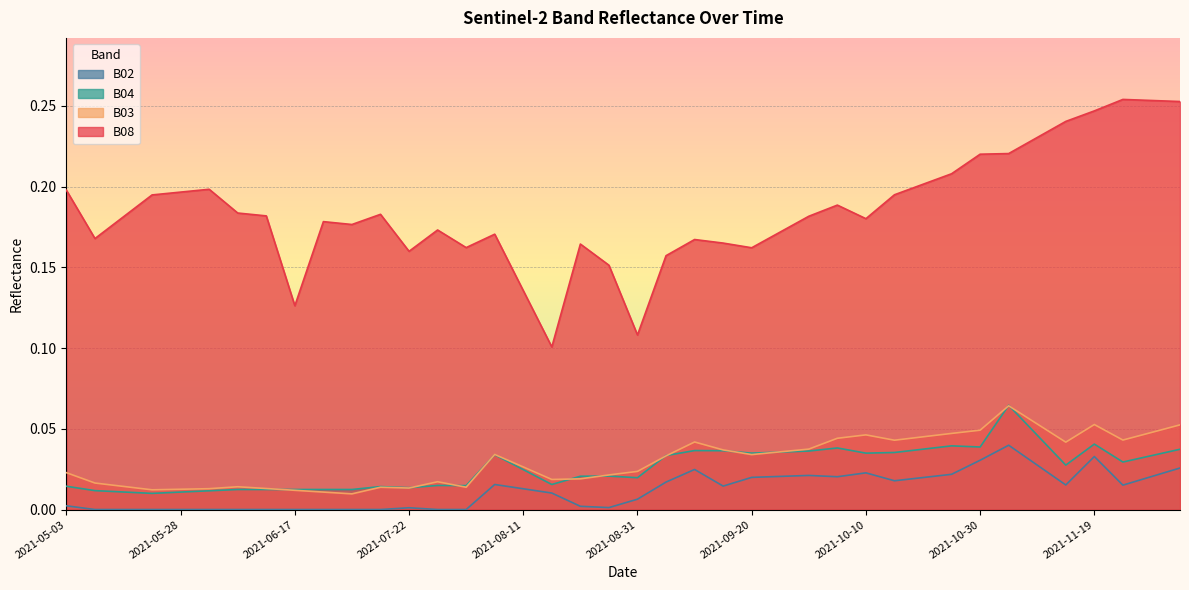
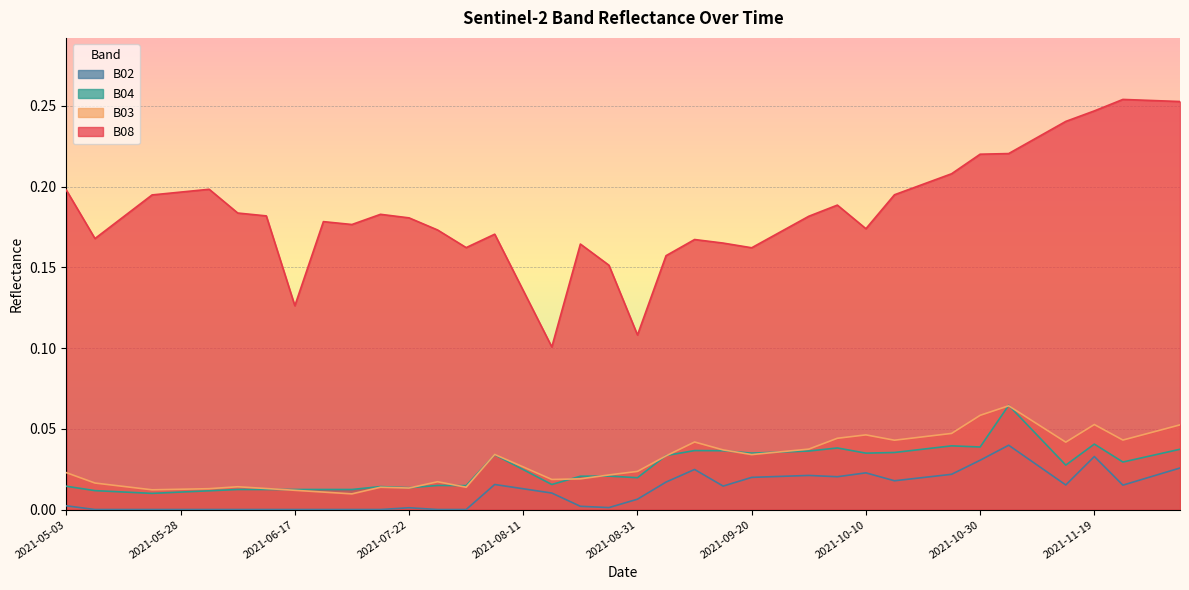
B08, 2021-07-22: 0.160 -> 0.181
B08, 2021-10-10: 0.180 -> 0.174
B03, 2021-10-30: 0.049 -> 0.058
